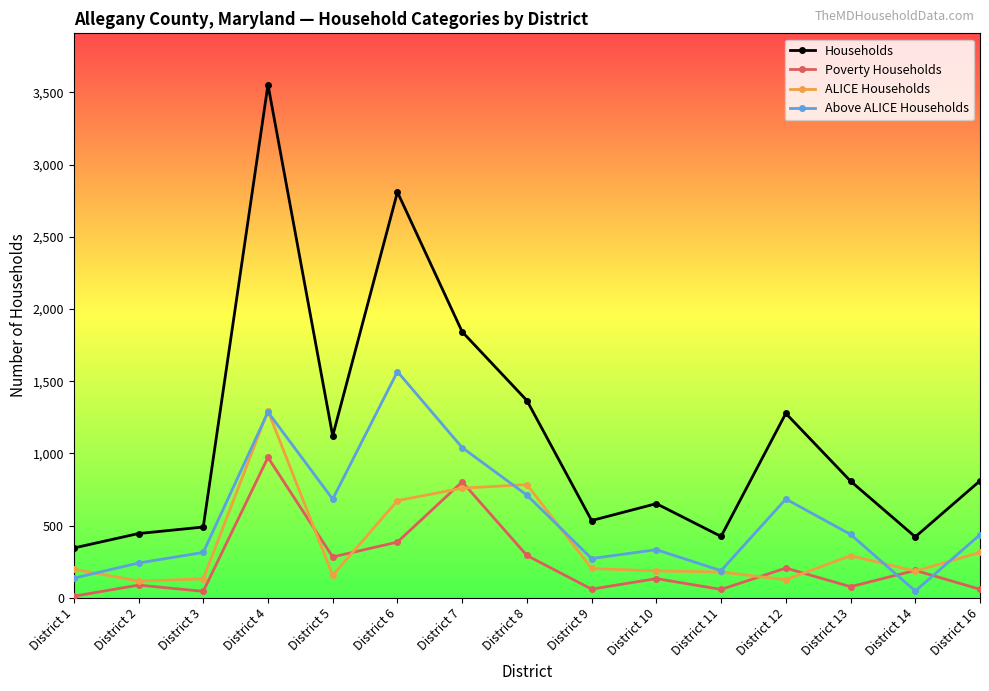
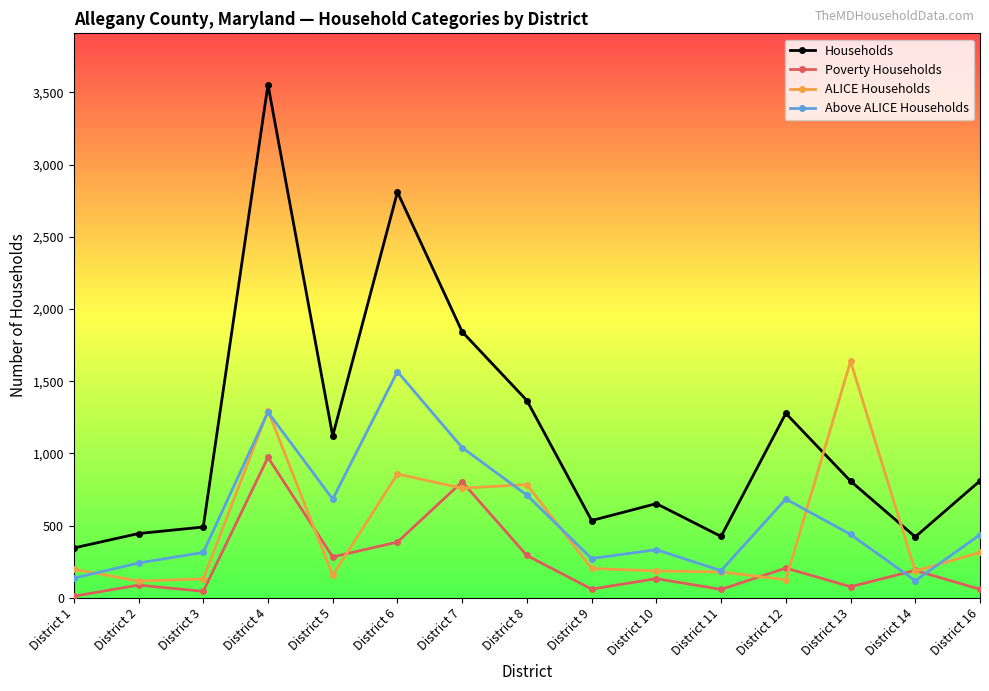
ALICE Households, District 6: 670 -> 860
ALICE Households, District 13: 290 -> 1,640
Above ALICE Households, District 14: 50 -> 120
